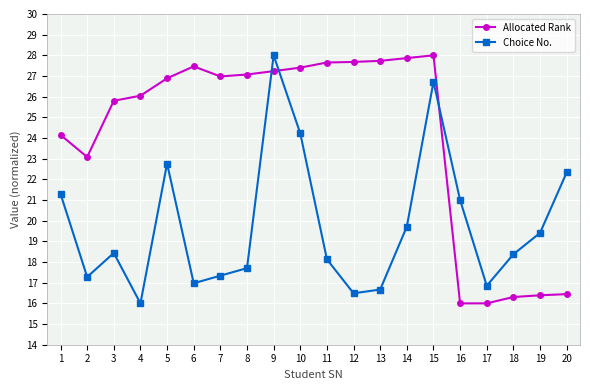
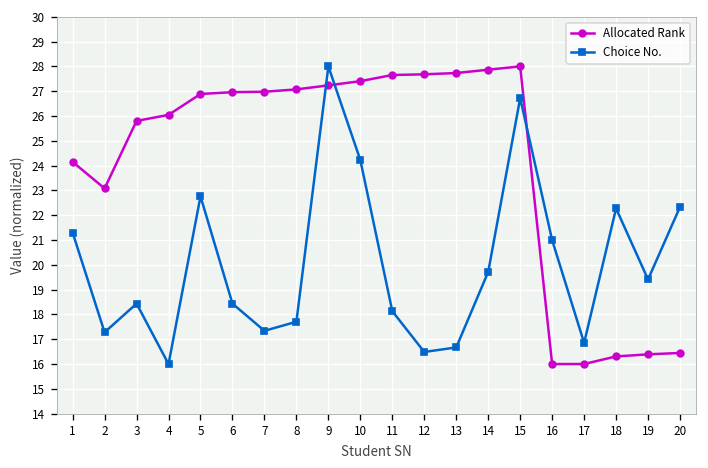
Allocated Rank, 6: 27.5 -> 27.0
Choice No., 6: 17.0 -> 18.4
Choice No., 18: 18.4 -> 22.3
